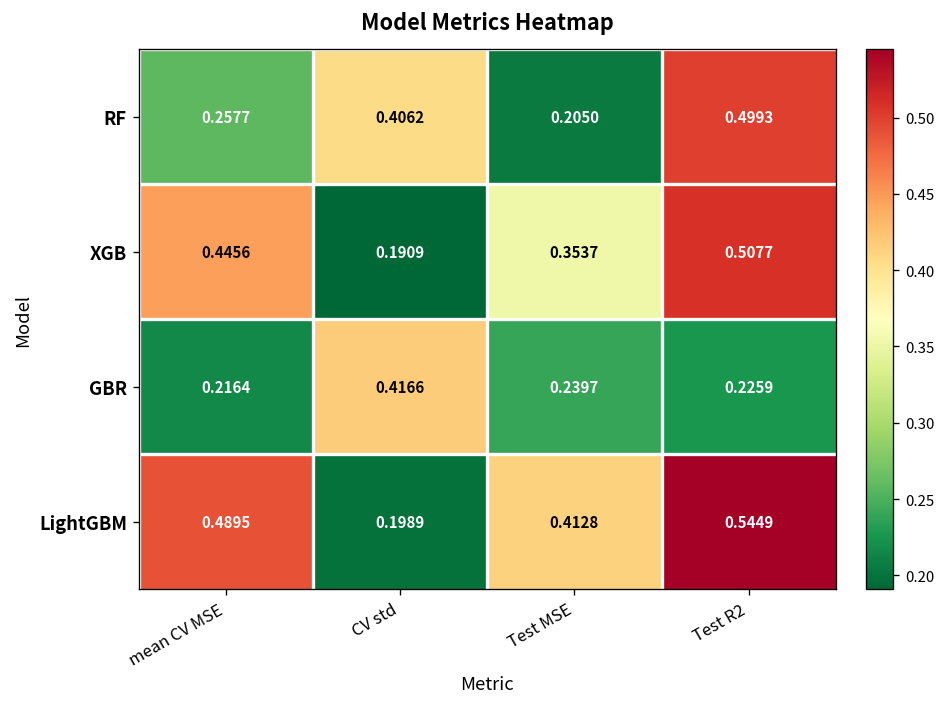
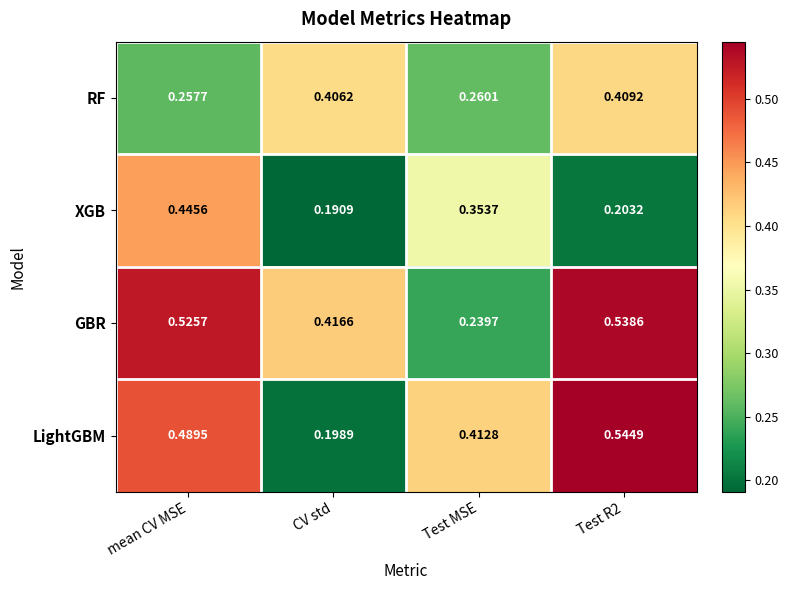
RF, Test MSE: 0.2050 -> 0.2601
RF, Test R2: 0.4993 -> 0.4092
XGB, Test R2: 0.5077 -> 0.2032
GBR, mean CV MSE: 0.2164 -> 0.5257
GBR, Test R2: 0.2259 -> 0.5386
